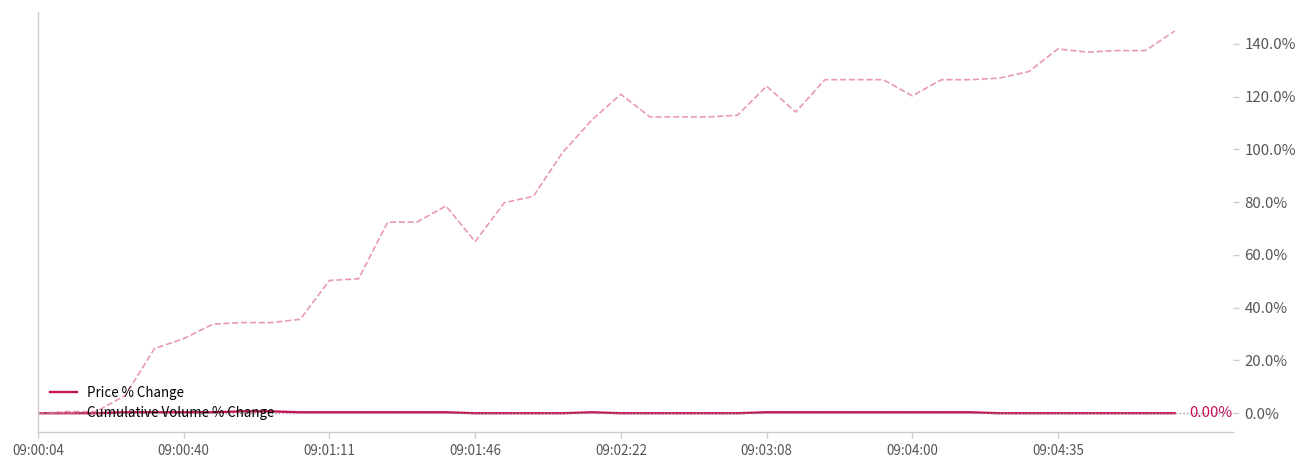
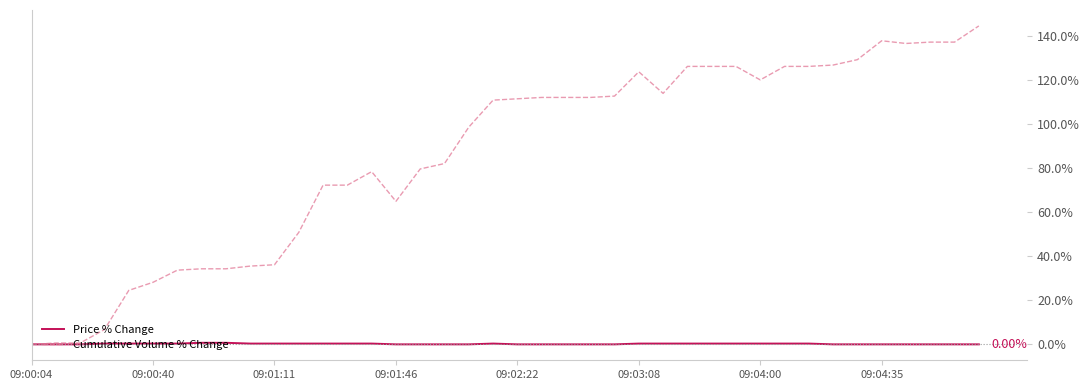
Cumulative Volume % Change, 09:01:11: 50% -> 36%
Cumulative Volume % Change, 09:02:22: 121% -> 112%
